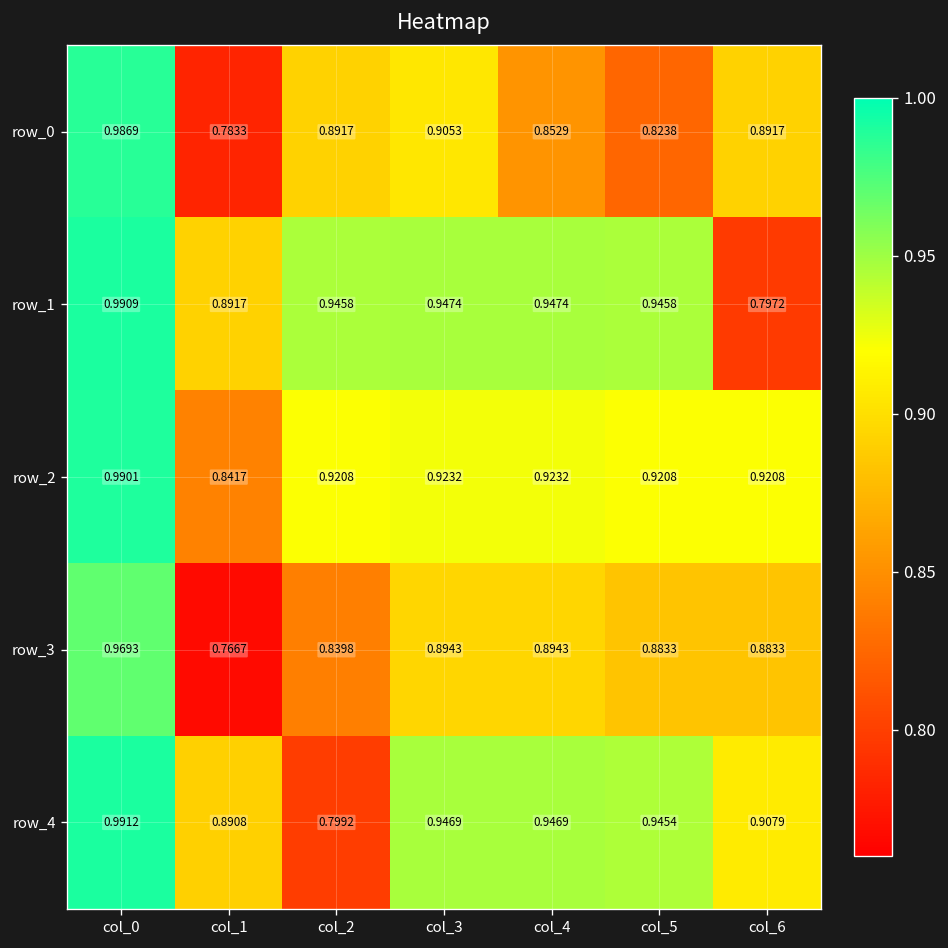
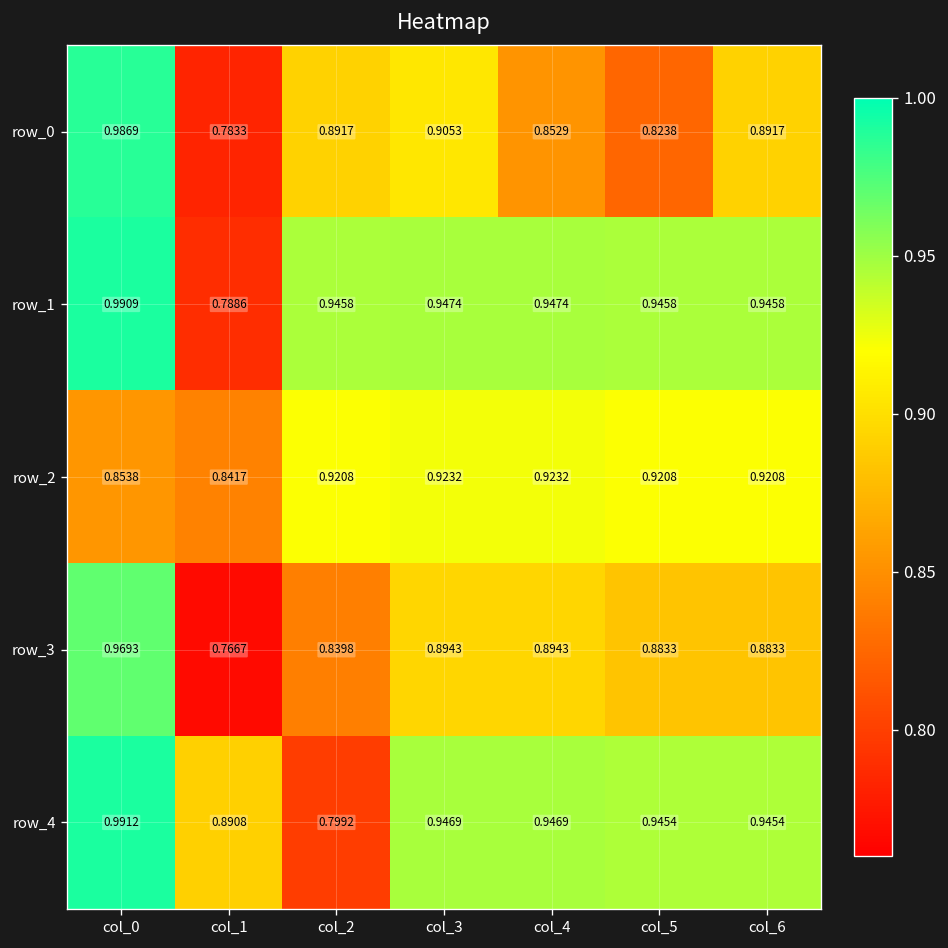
row_1, col_1: 0.8917 -> 0.7886
row_1, col_6: 0.7972 -> 0.9458
row_2, col_0: 0.9901 -> 0.8538
row_4, col_6: 0.9079 -> 0.9454
